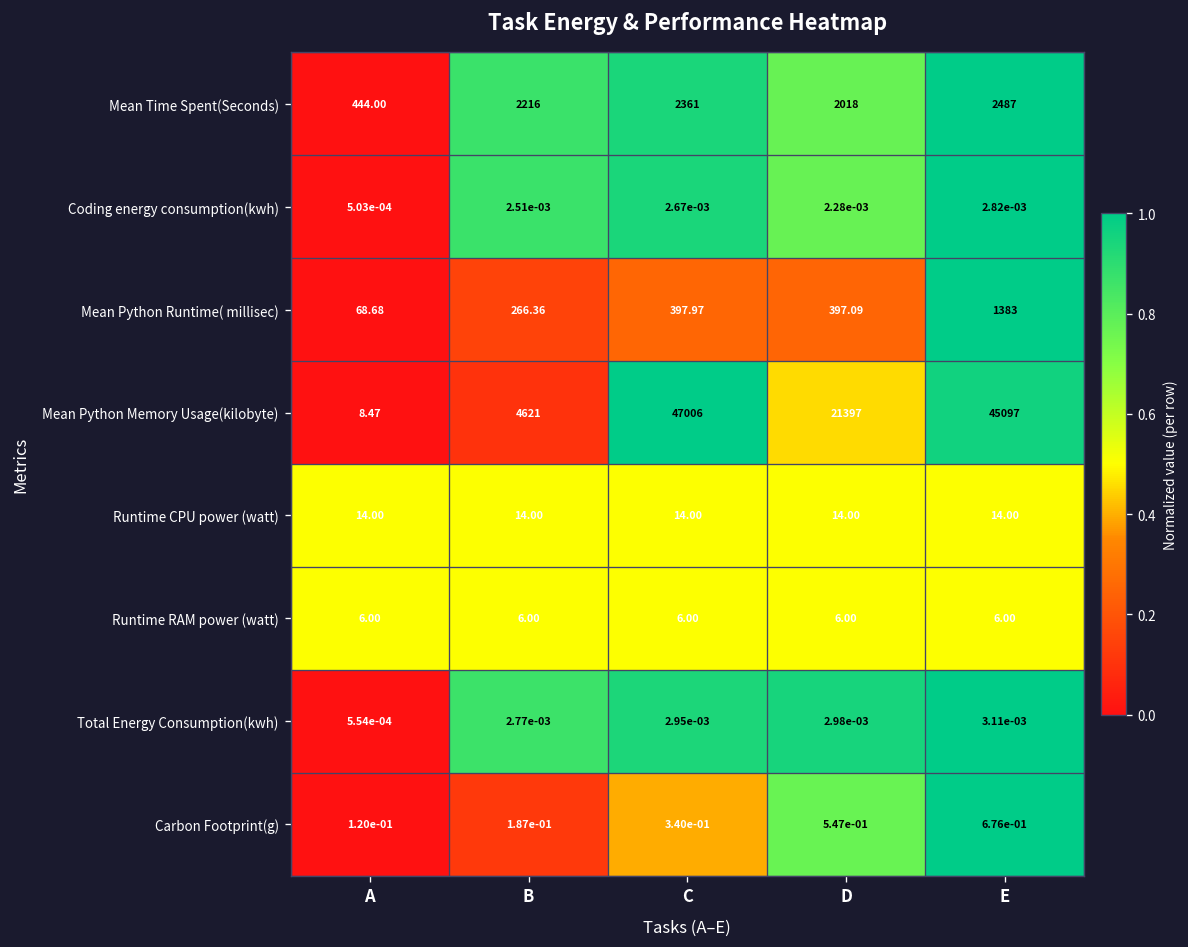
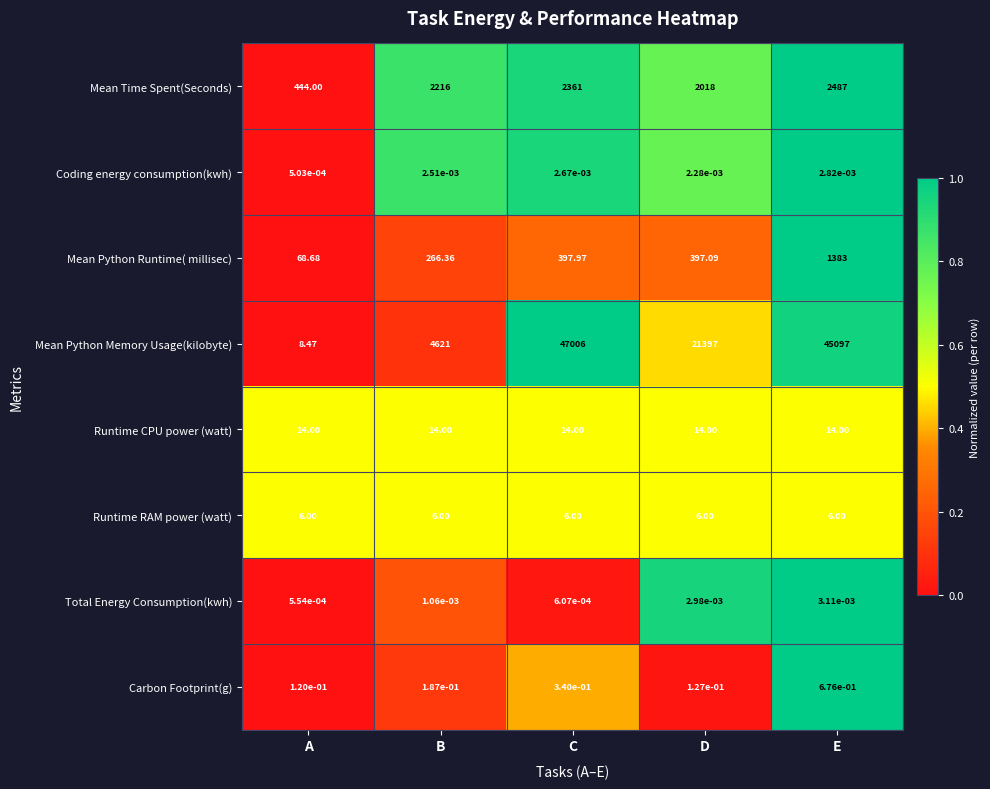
Total Energy Consumption(kwh), B: 2.77e-03 -> 1.06e-03
Total Energy Consumption(kwh), C: 2.95e-03 -> 6.07e-04
Carbon Footprint(g), D: 5.47e-01 -> 1.27e-01
